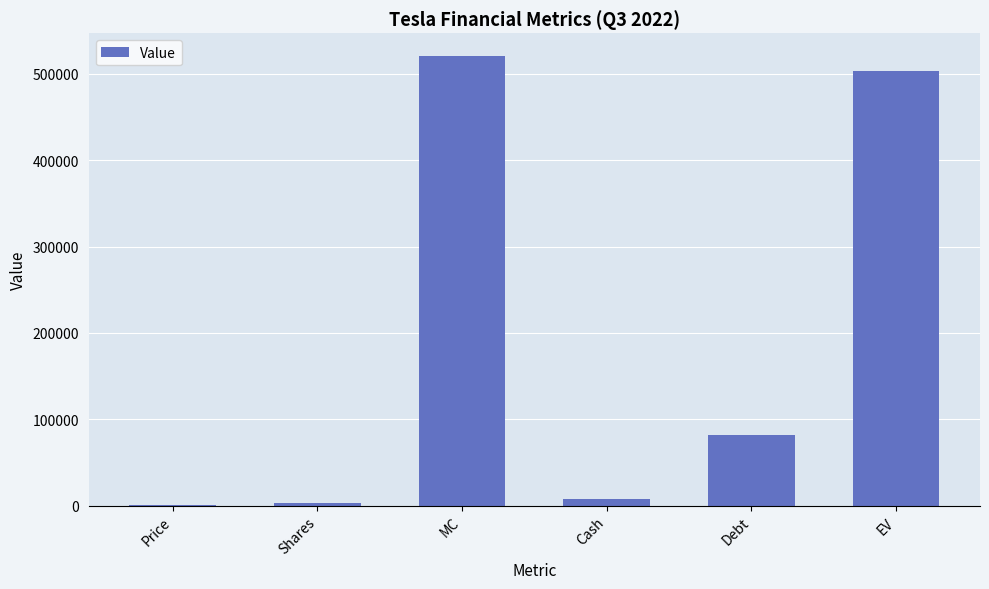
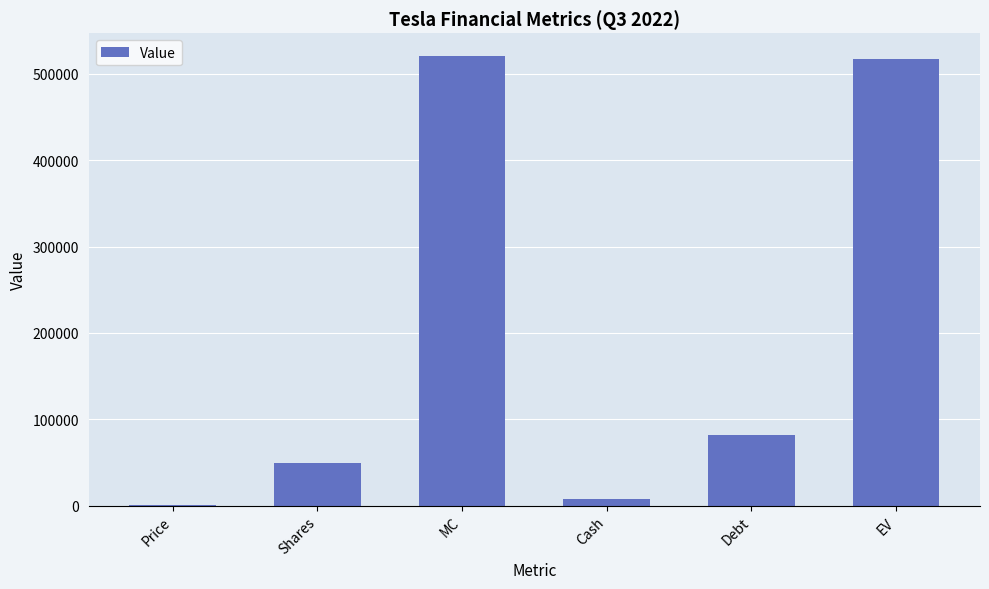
Shares: 0 -> 50000
EV: 500000 -> 520000
